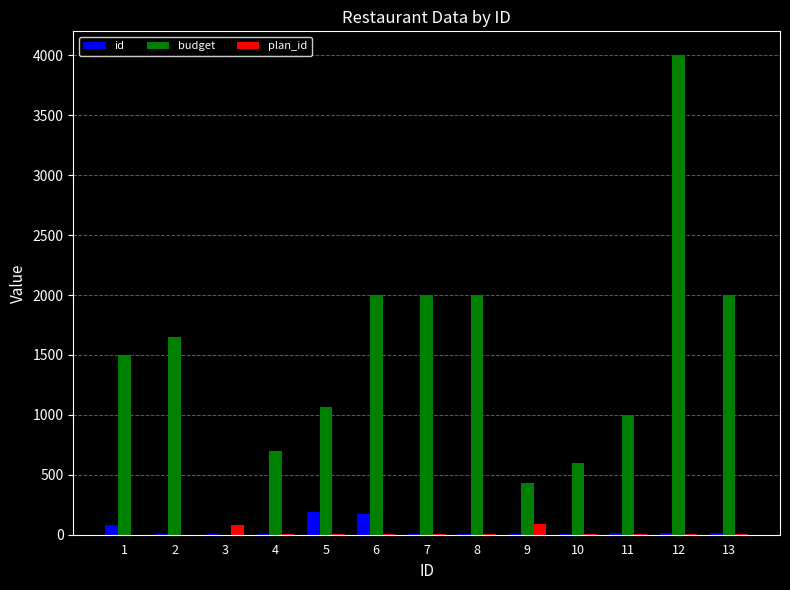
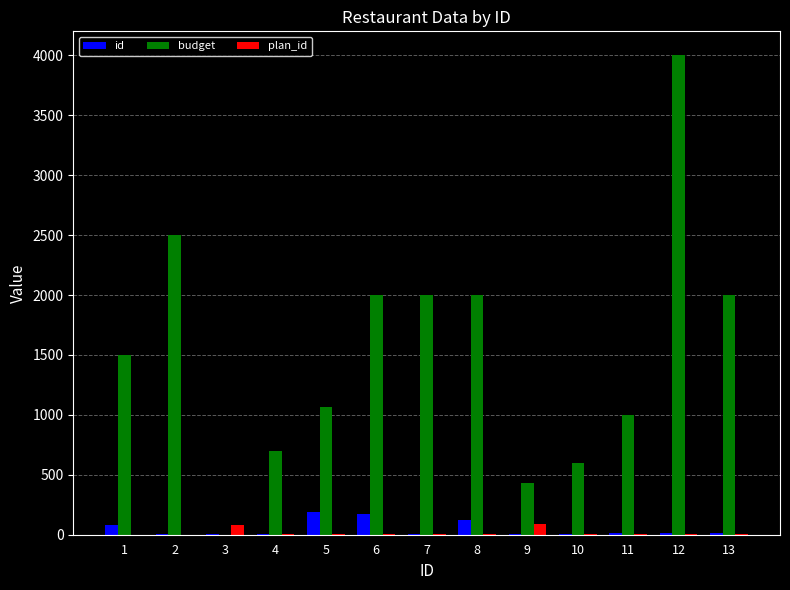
budget, 2: 1650 -> 2500
id, 8: 10 -> 120
